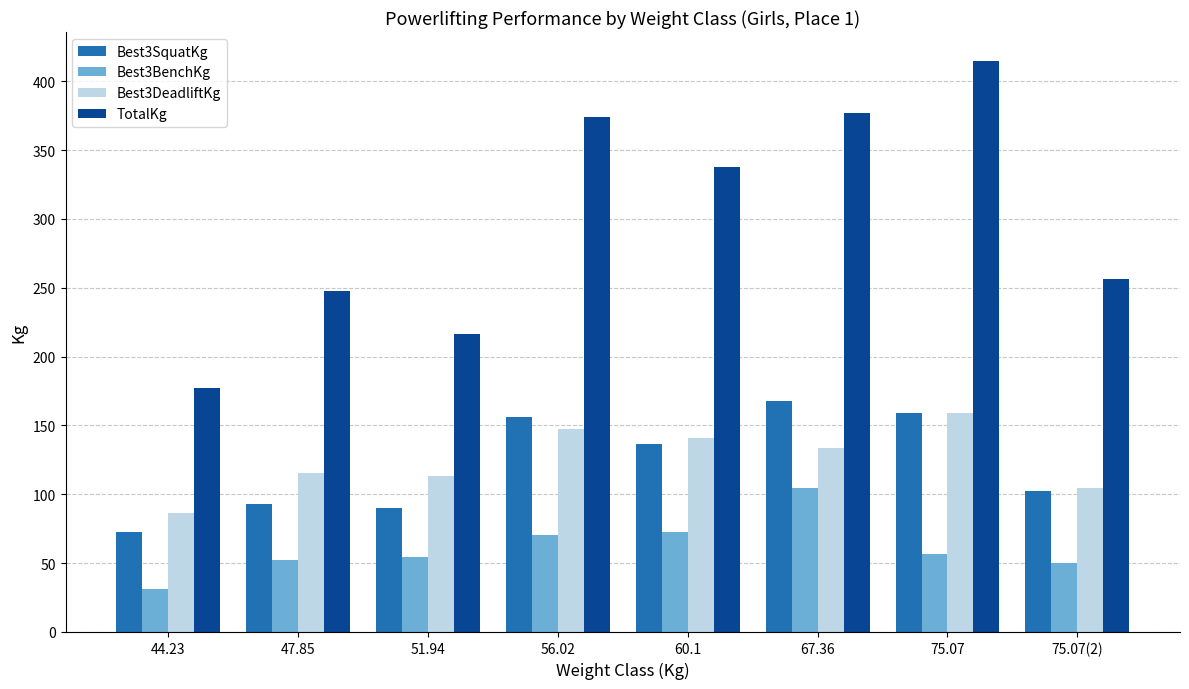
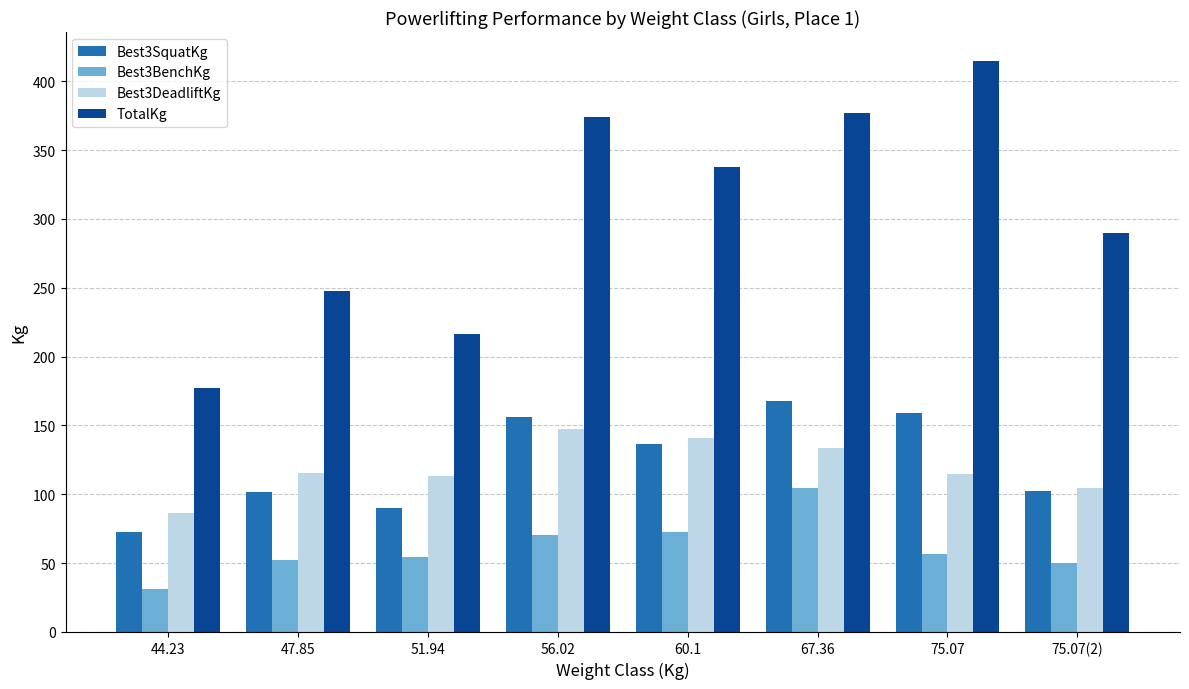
Best3SquatKg, 47.85: 93 -> 102
Best3DeadliftKg, 75.07: 159 -> 114
TotalKg, 75.07(2): 256 -> 290
